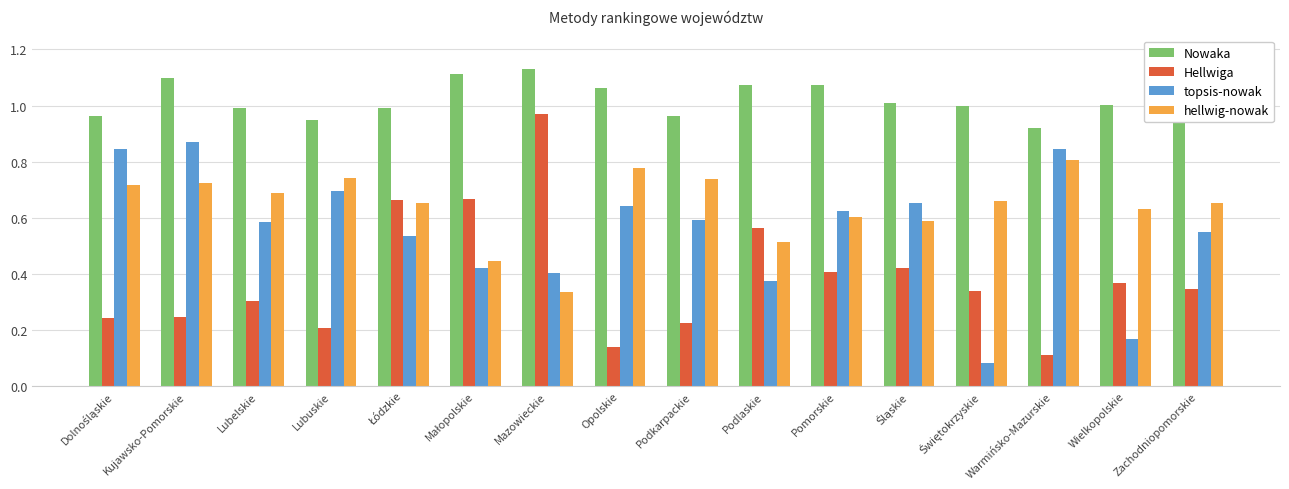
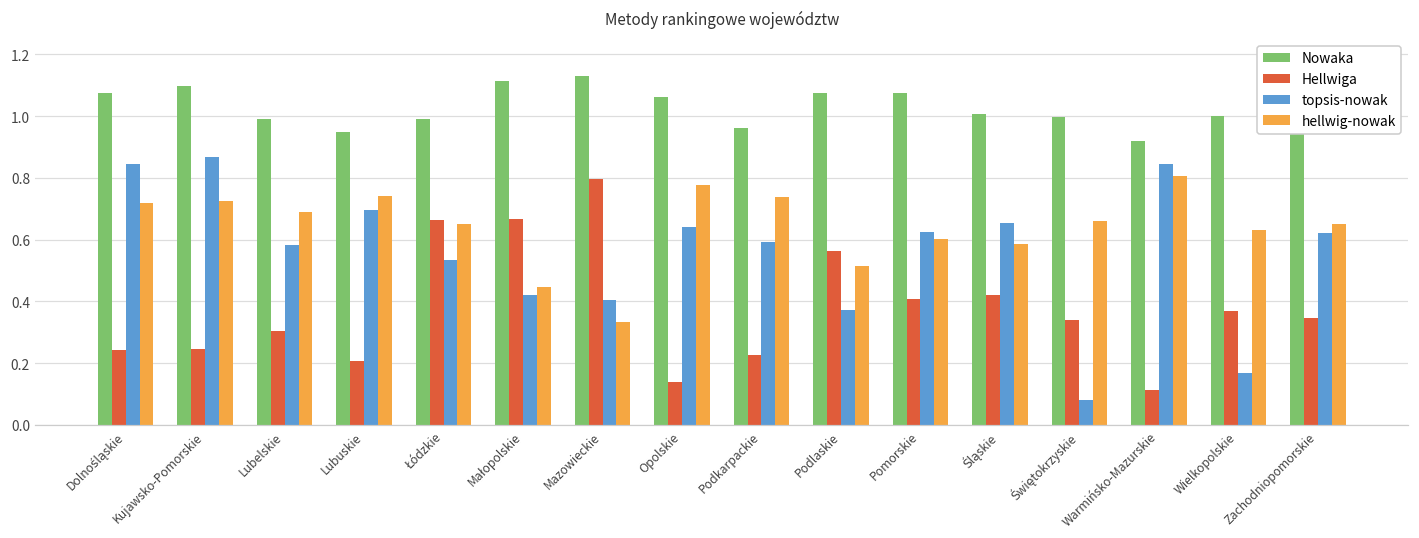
Nowaka, Dolnośląskie: 0.96 -> 1.07
Hellwiga, Mazowieckie: 0.97 -> 0.80
topsis-nowak, Zachodniopomorskie: 0.55 -> 0.62
